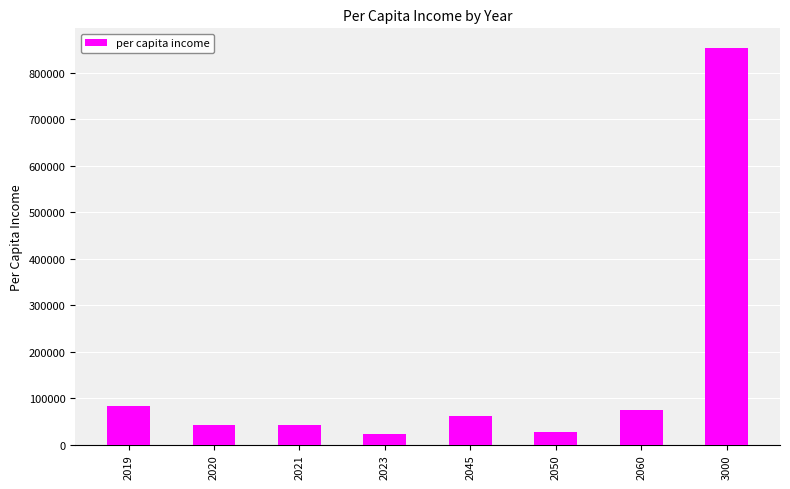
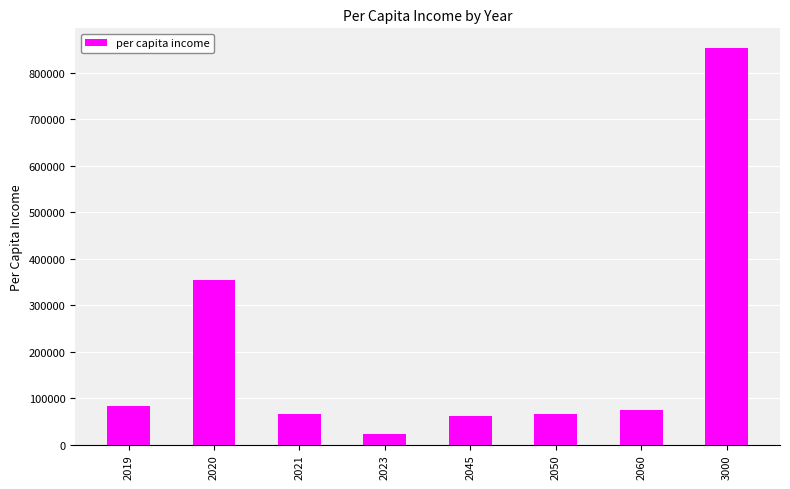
2020: 40000 -> 360000
2021: 40000 -> 60000
2050: 30000 -> 70000
